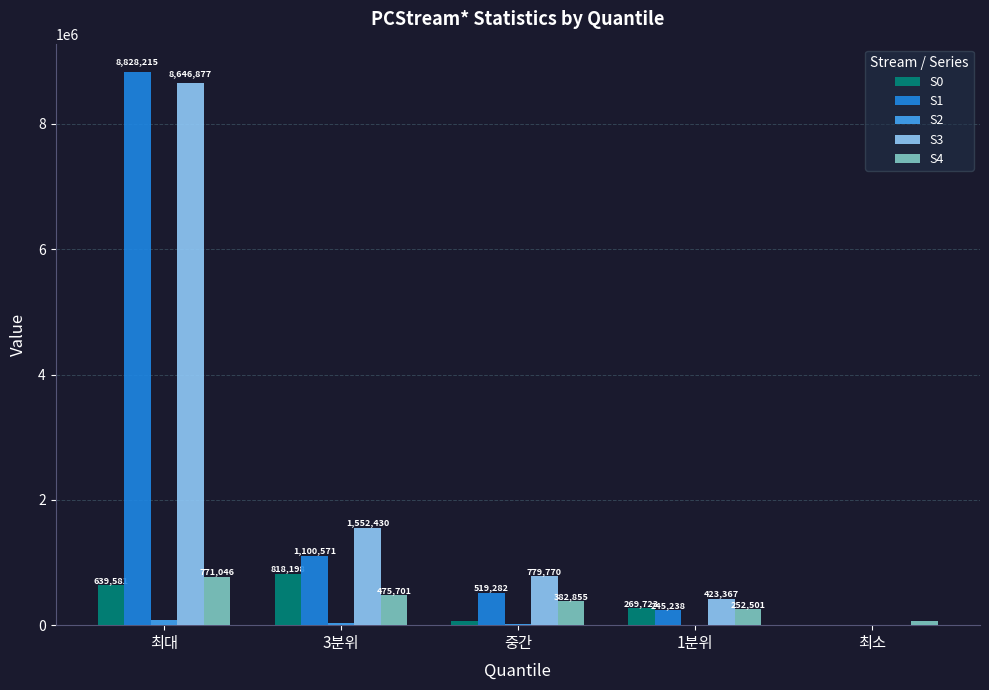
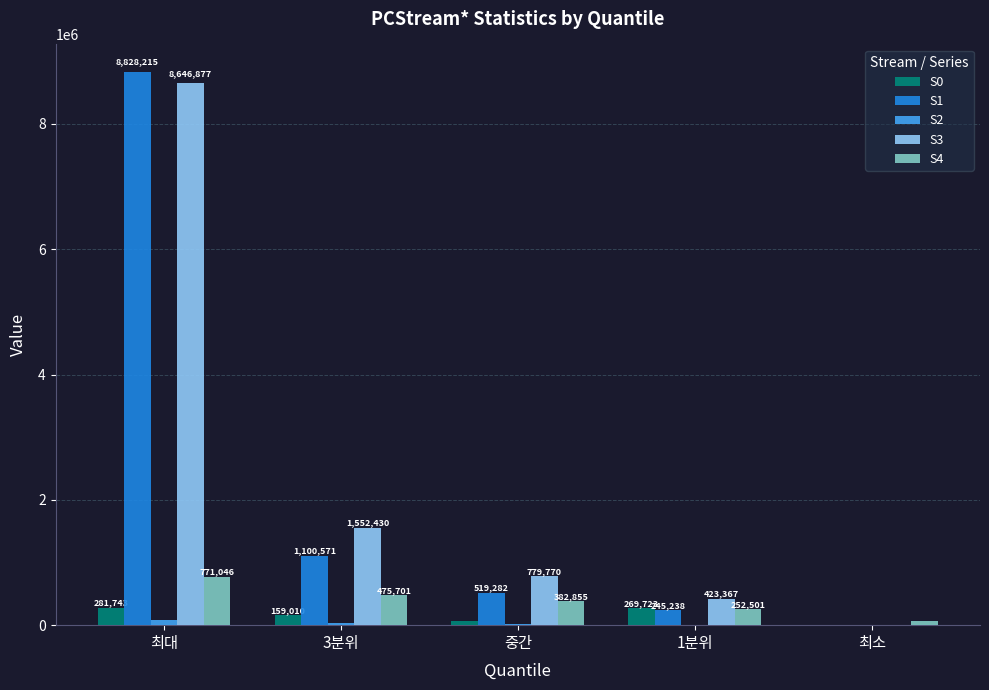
S0, 최대: 639,581 -> 281,743
S0, 3분위: 818,198 -> 159,010
